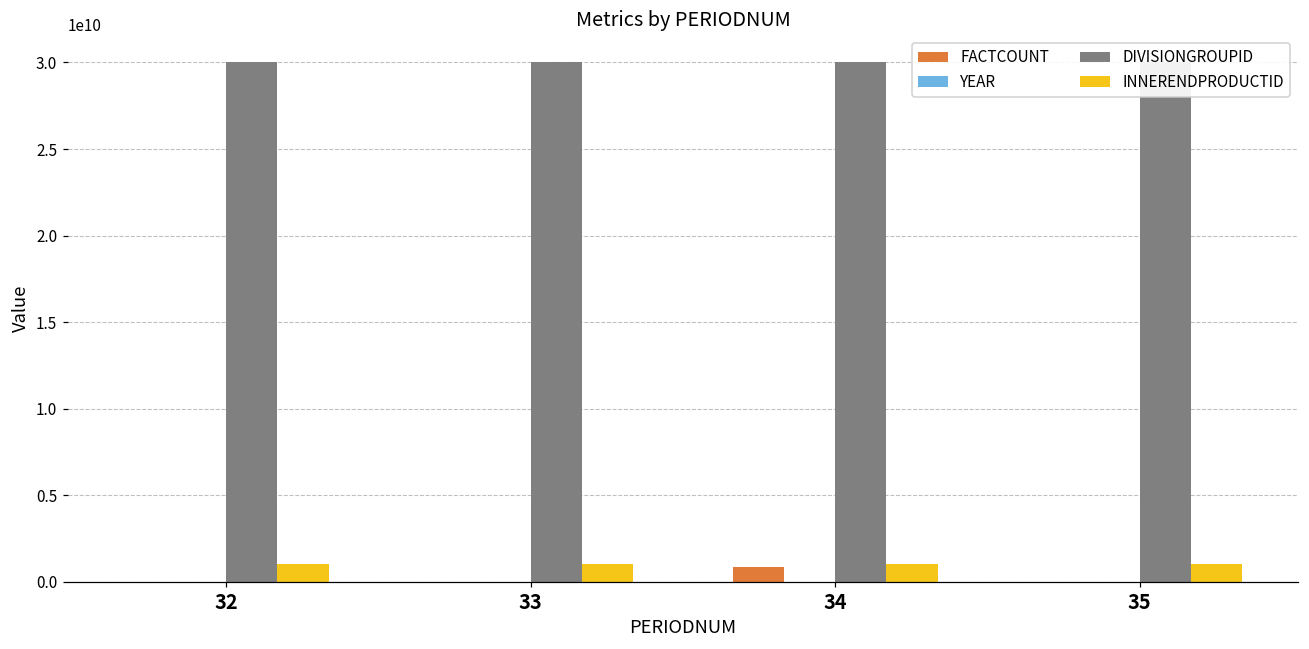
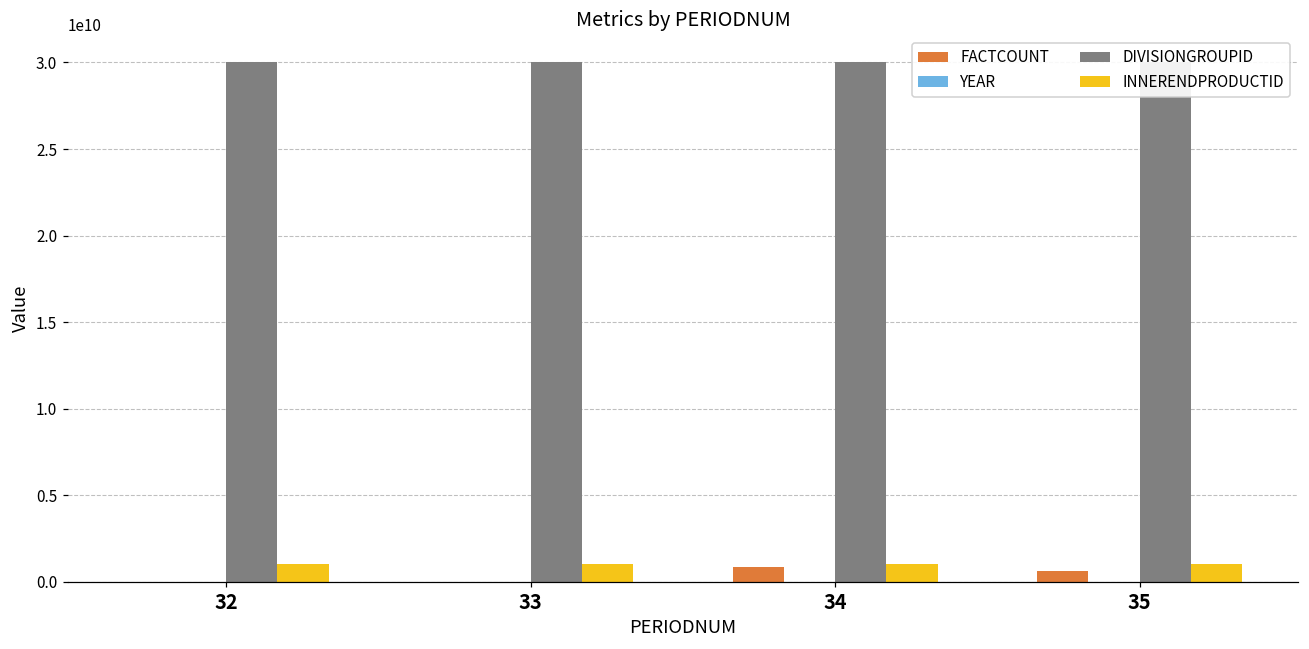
FACTCOUNT, 35: 0 -> 600000000
